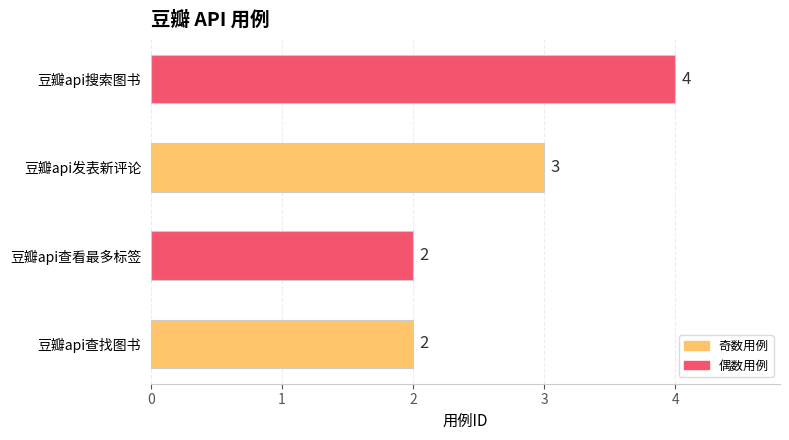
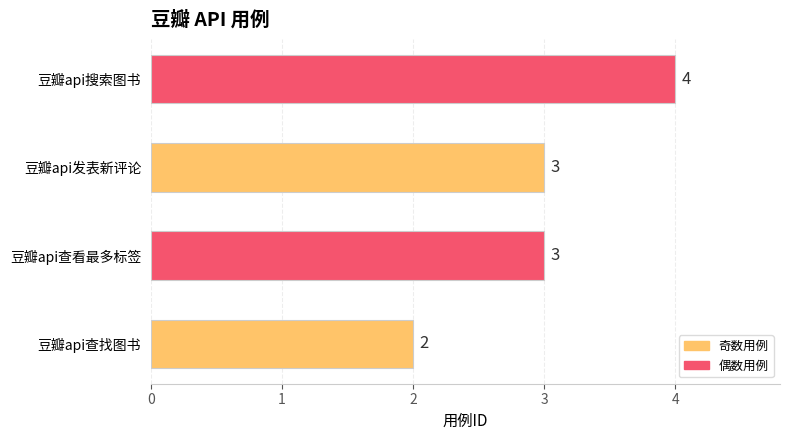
豆瓣api查看最多标签: 2 -> 3
